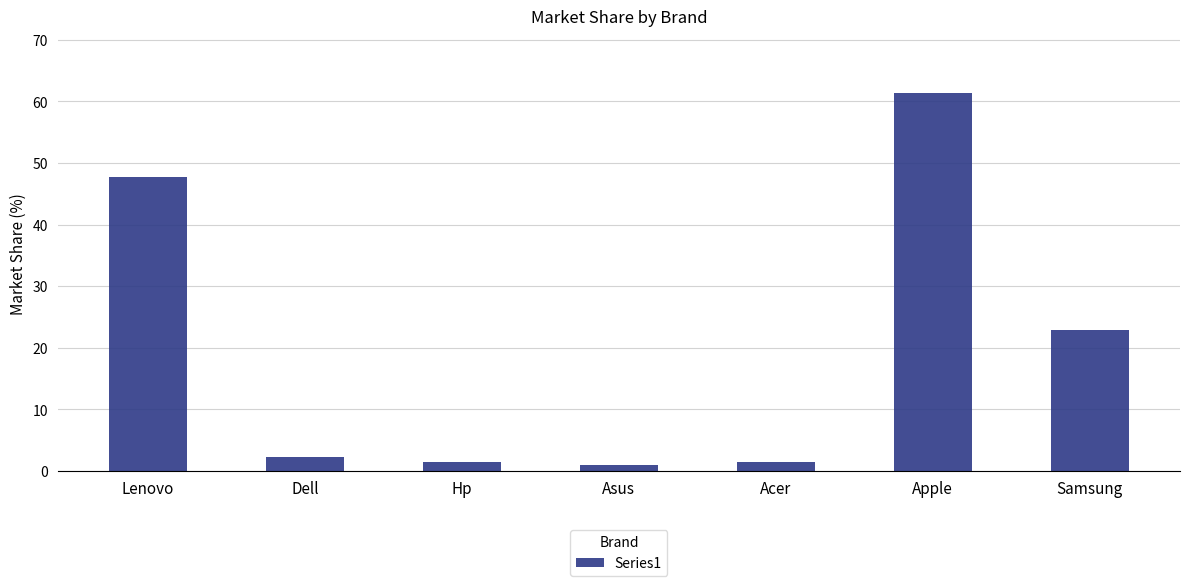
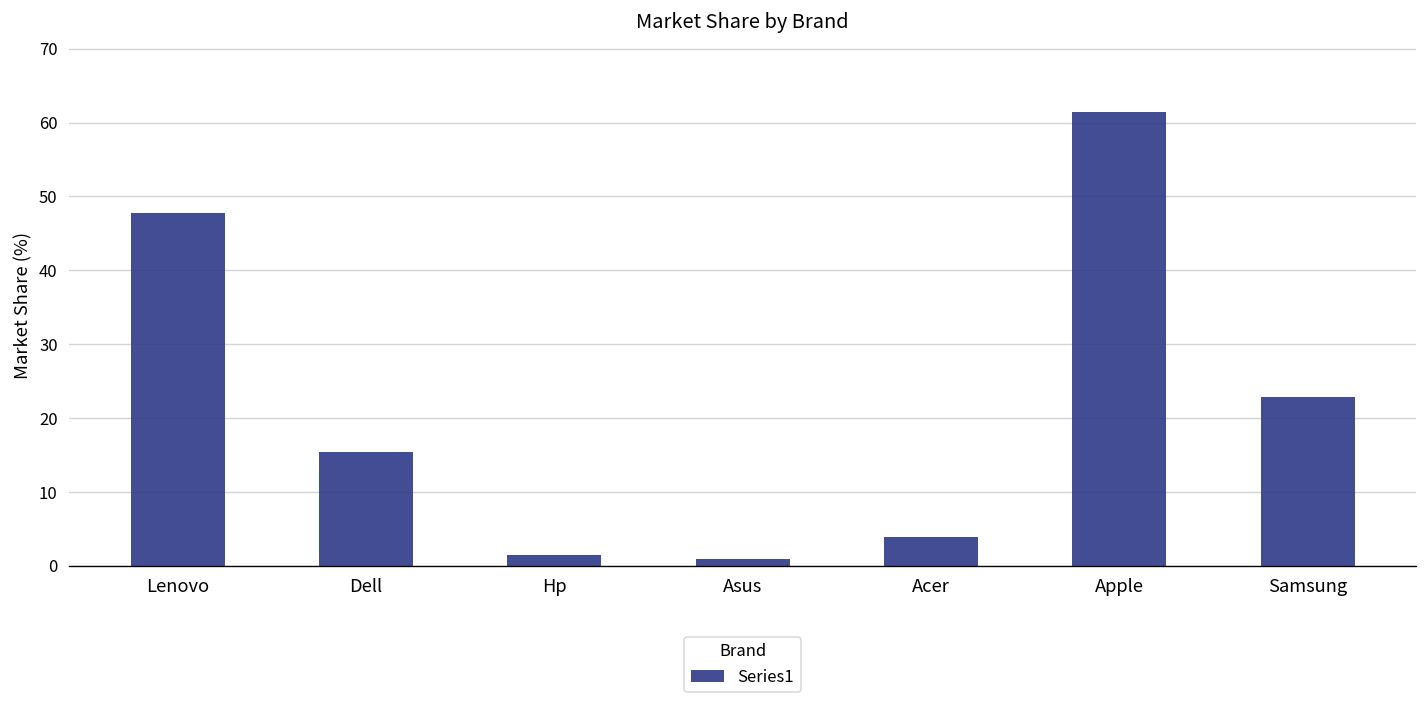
Dell: 2 -> 15
Acer: 2 -> 4
